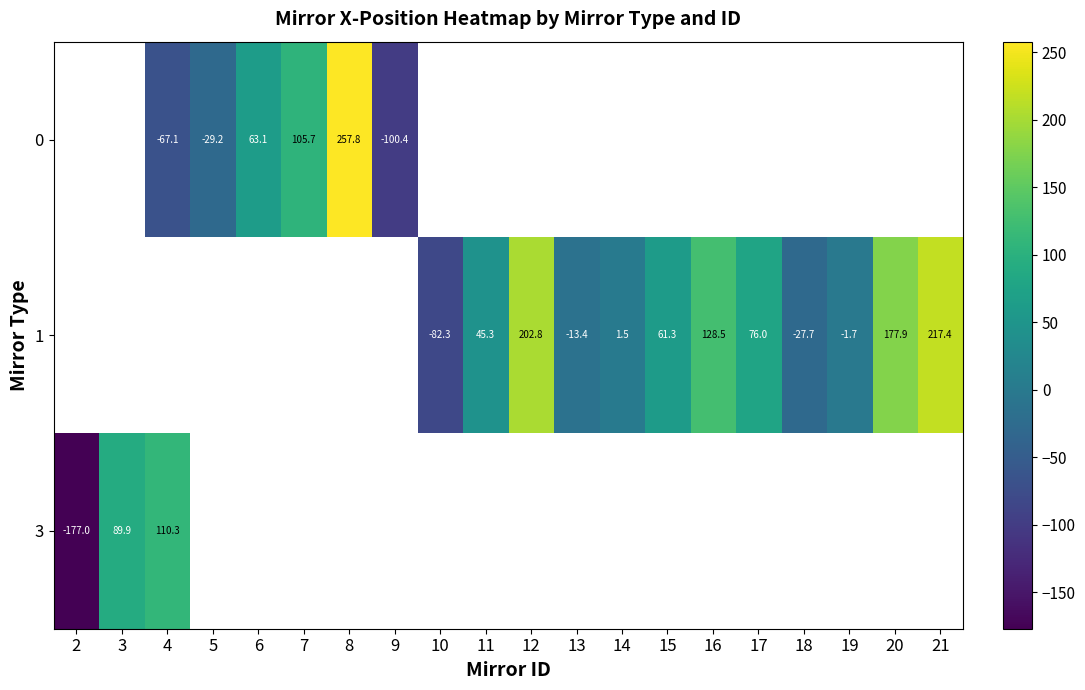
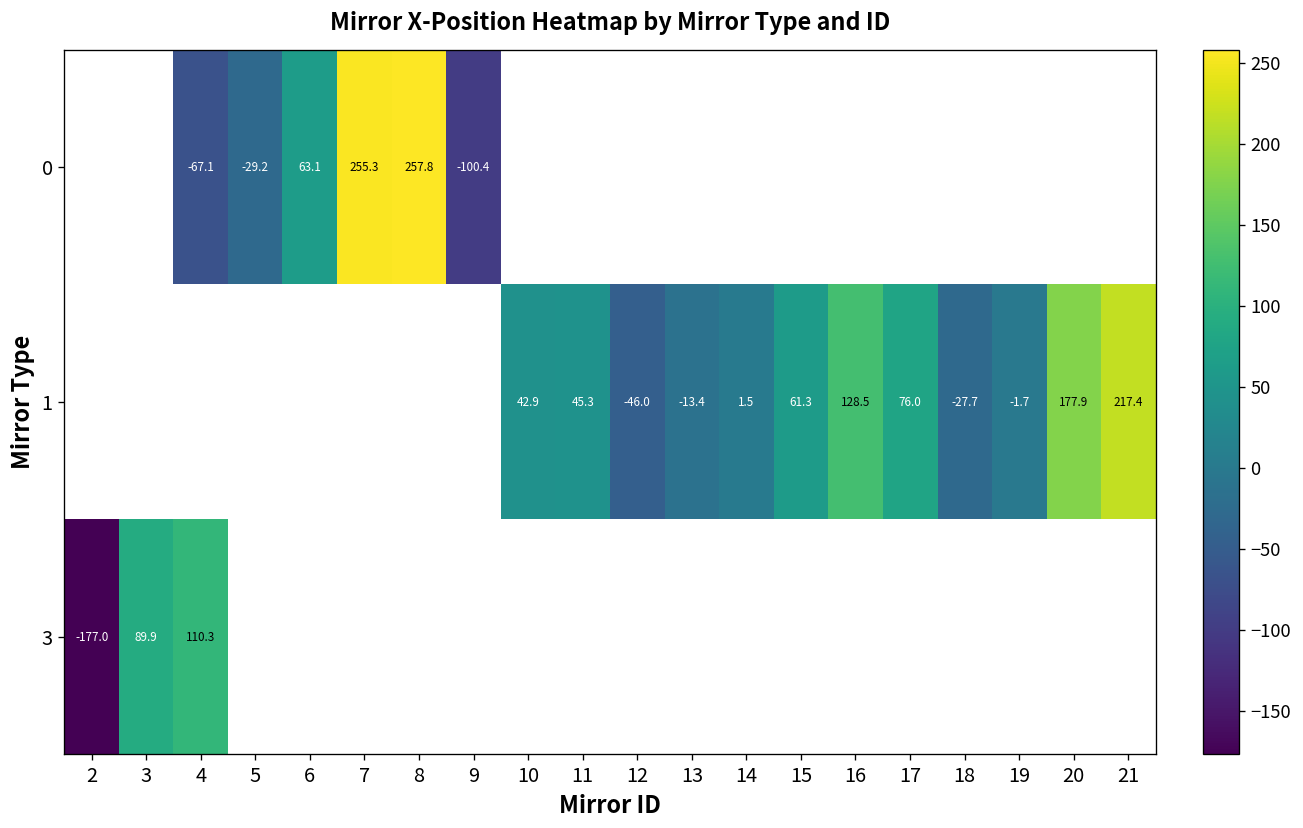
0, 7: 105.7 -> 255.3
1, 10: -82.3 -> 42.9
1, 12: 202.8 -> -46.0
